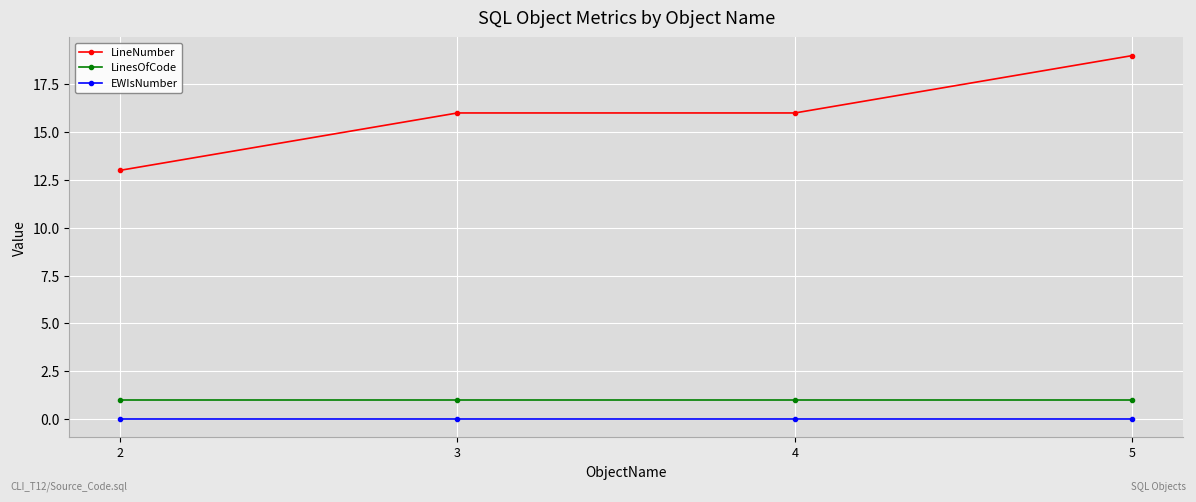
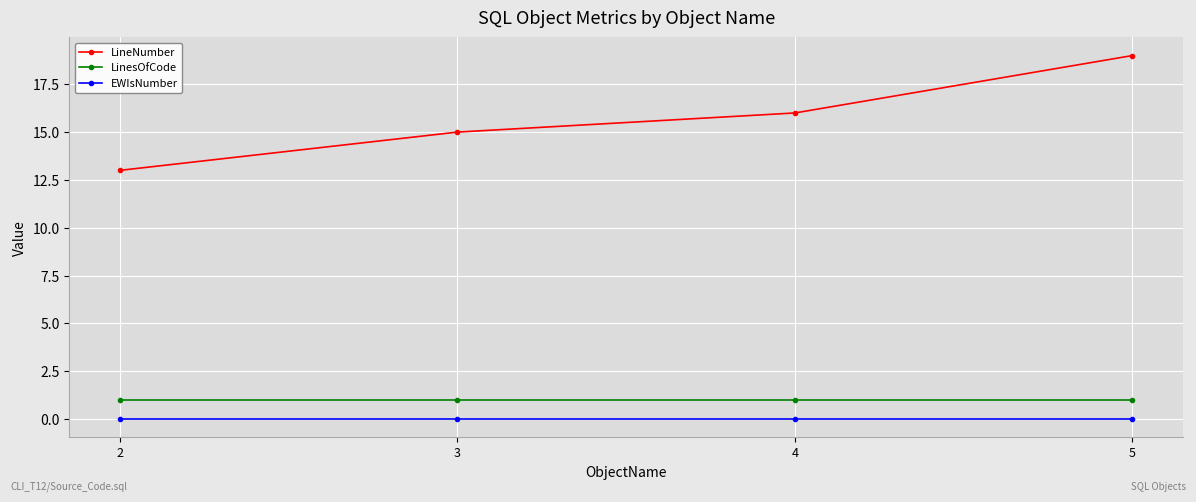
LineNumber, 3: 16 -> 15
